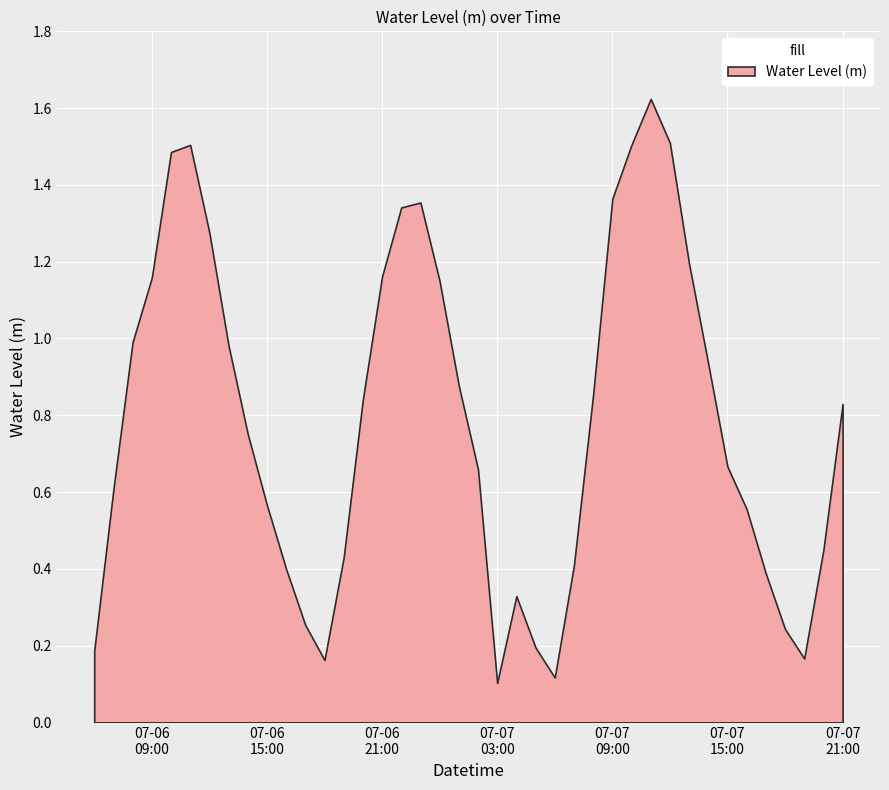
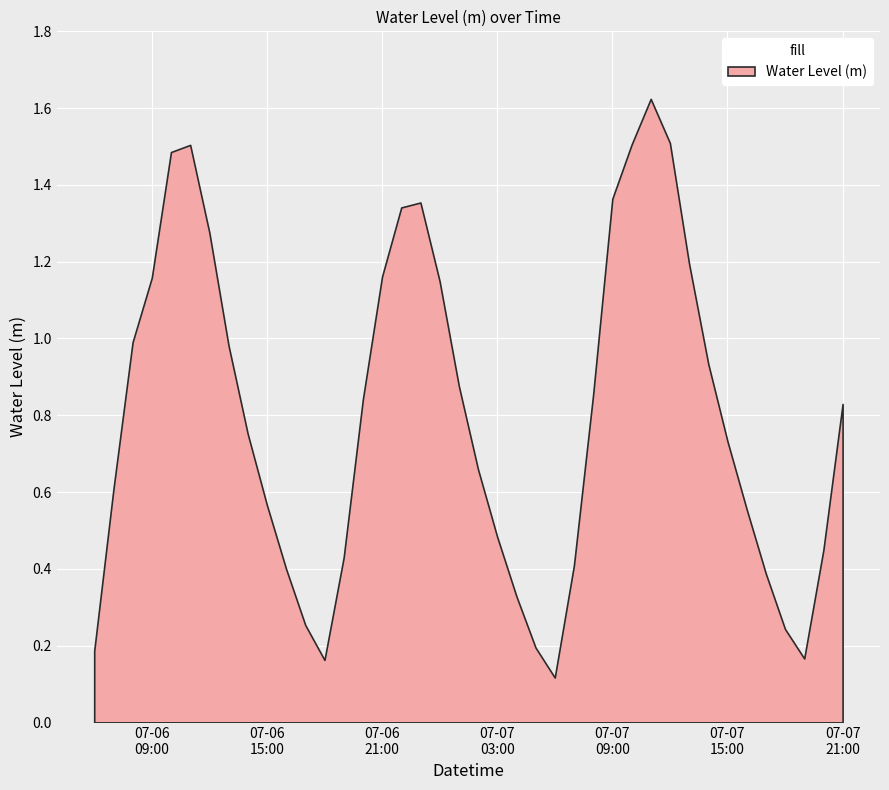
07-07 03:00: 0.10 -> 0.48
07-07 15:00: 0.67 -> 0.73
